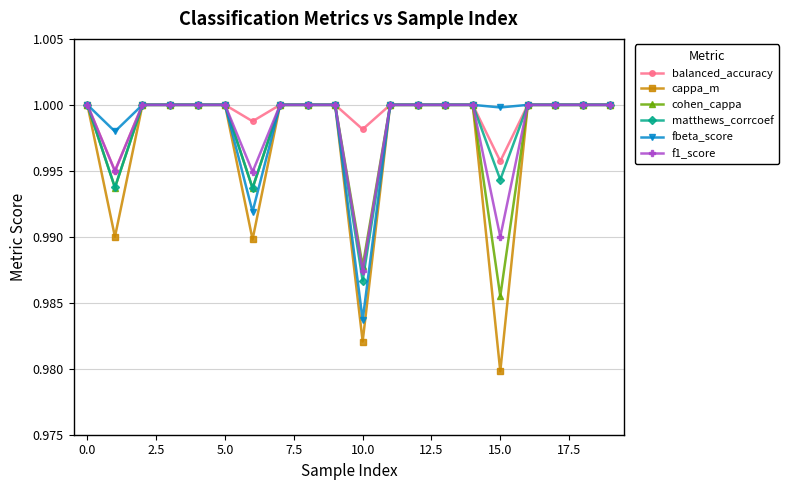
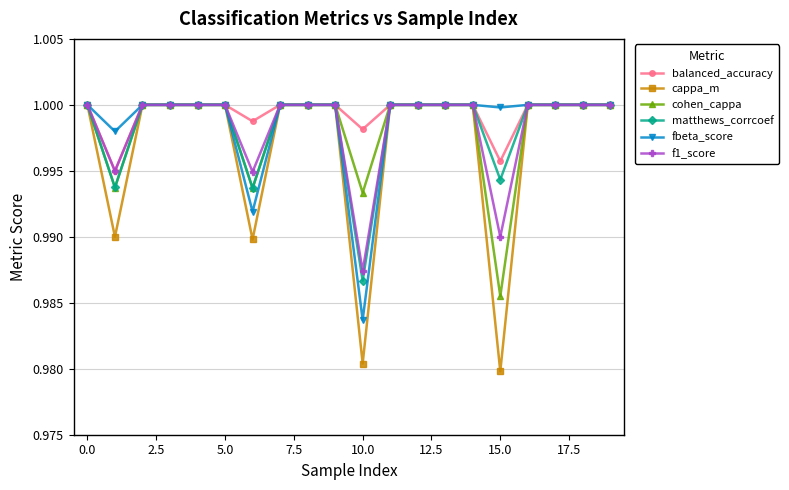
cappa_m, 10.0: 0.9821 -> 0.9804
cohen_cappa, 10.0: 0.9878 -> 0.9933
